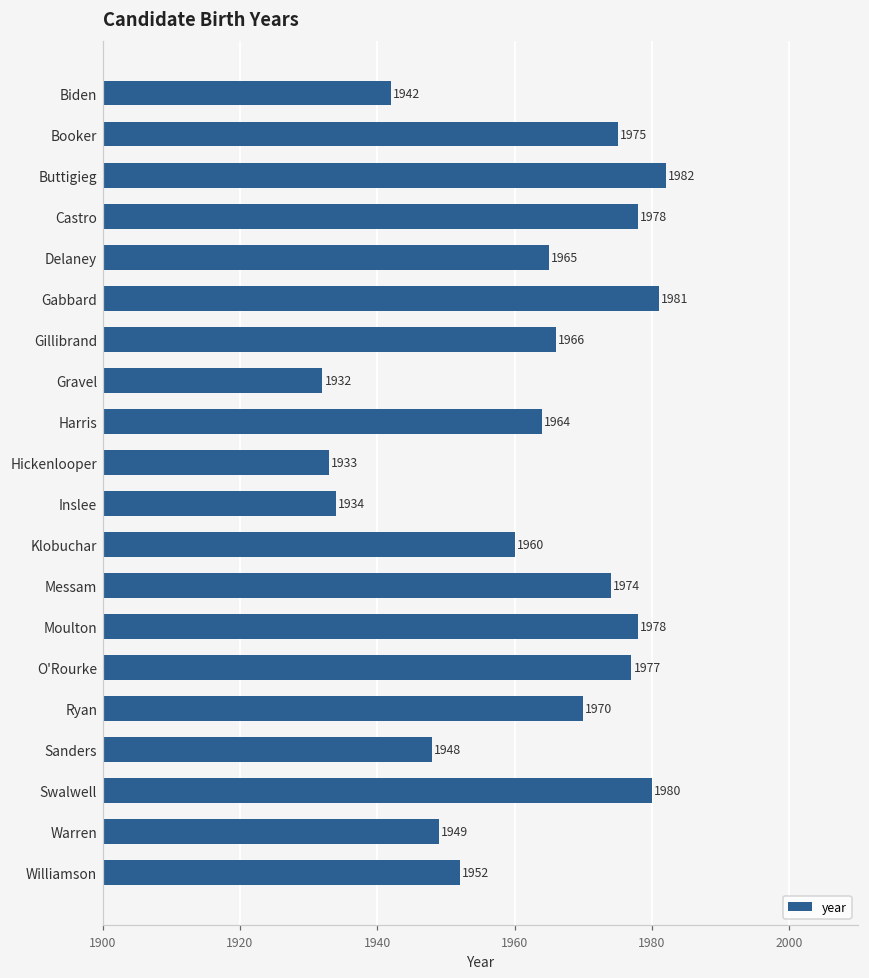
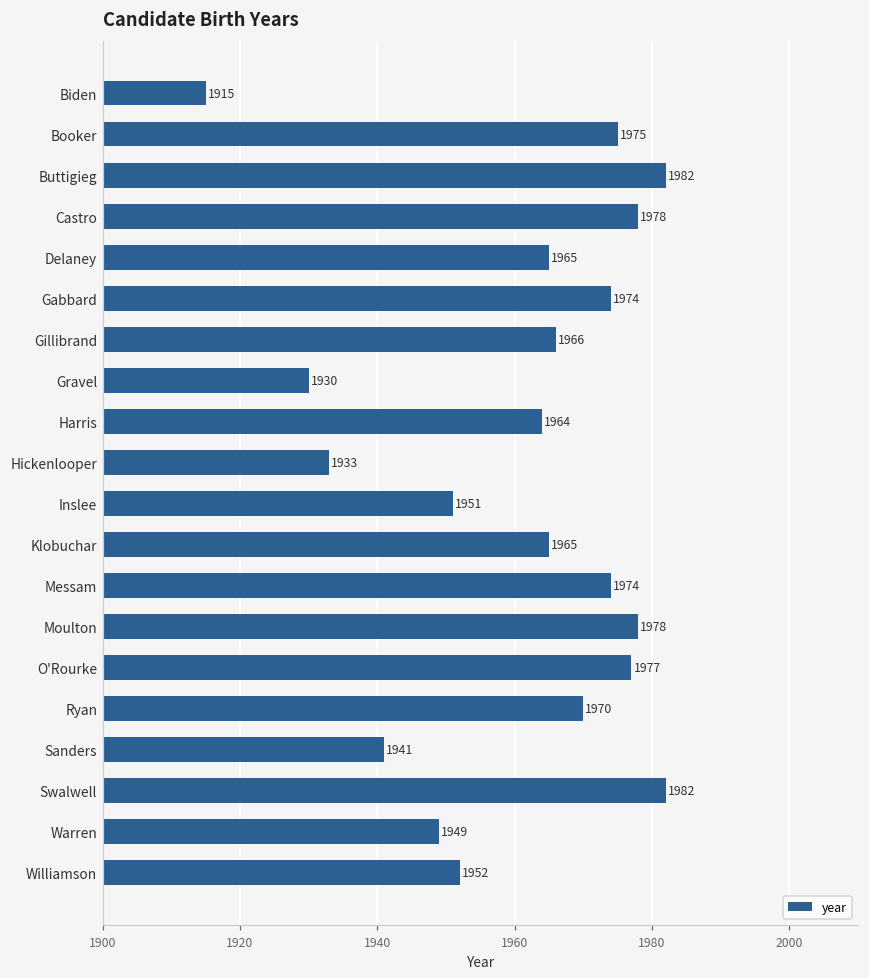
Biden: 1942 -> 1915
Gabbard: 1981 -> 1974
Gravel: 1932 -> 1930
Inslee: 1934 -> 1951
Klobuchar: 1960 -> 1965
Sanders: 1948 -> 1941
Swalwell: 1980 -> 1982
